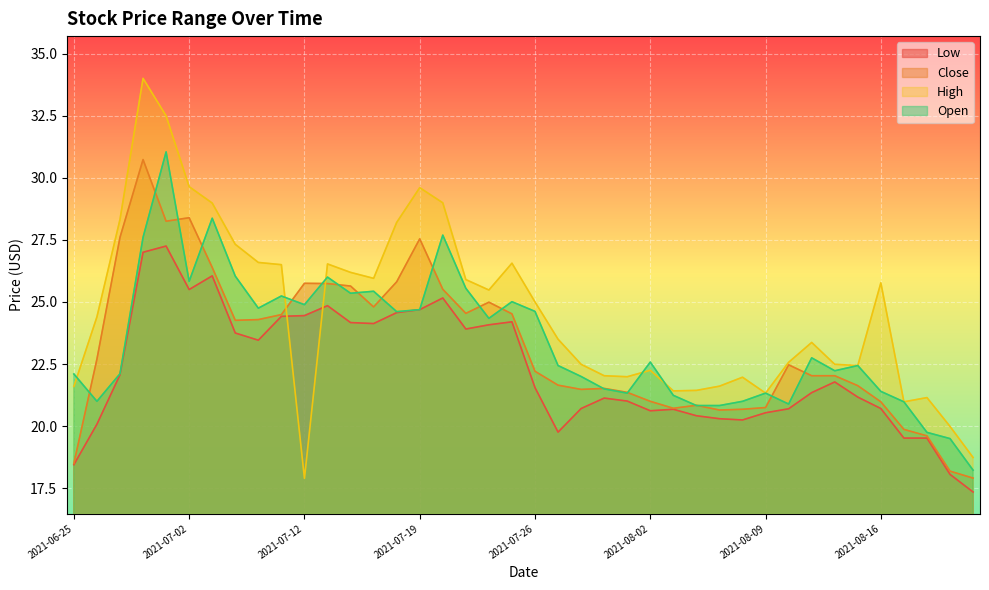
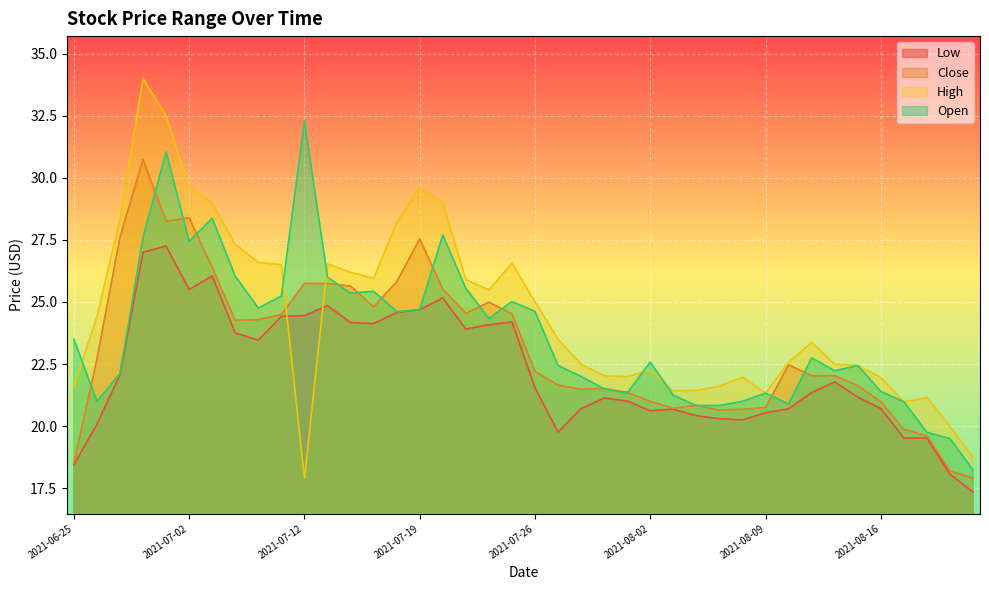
Open, 2021-06-25: 22.1 -> 23.5
Open, 2021-07-02: 25.8 -> 27.4
Open, 2021-07-12: 24.9 -> 32.3
High, 2021-08-16: 25.8 -> 22.0
